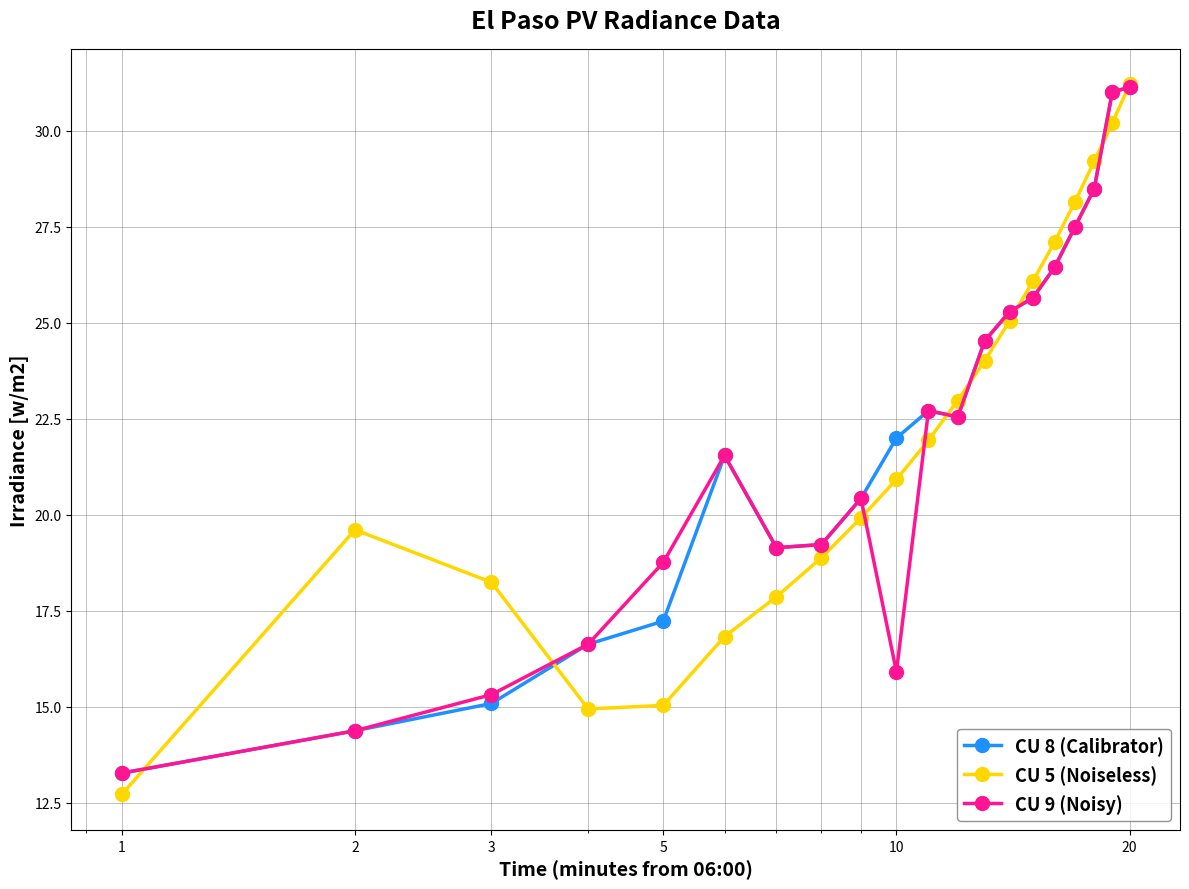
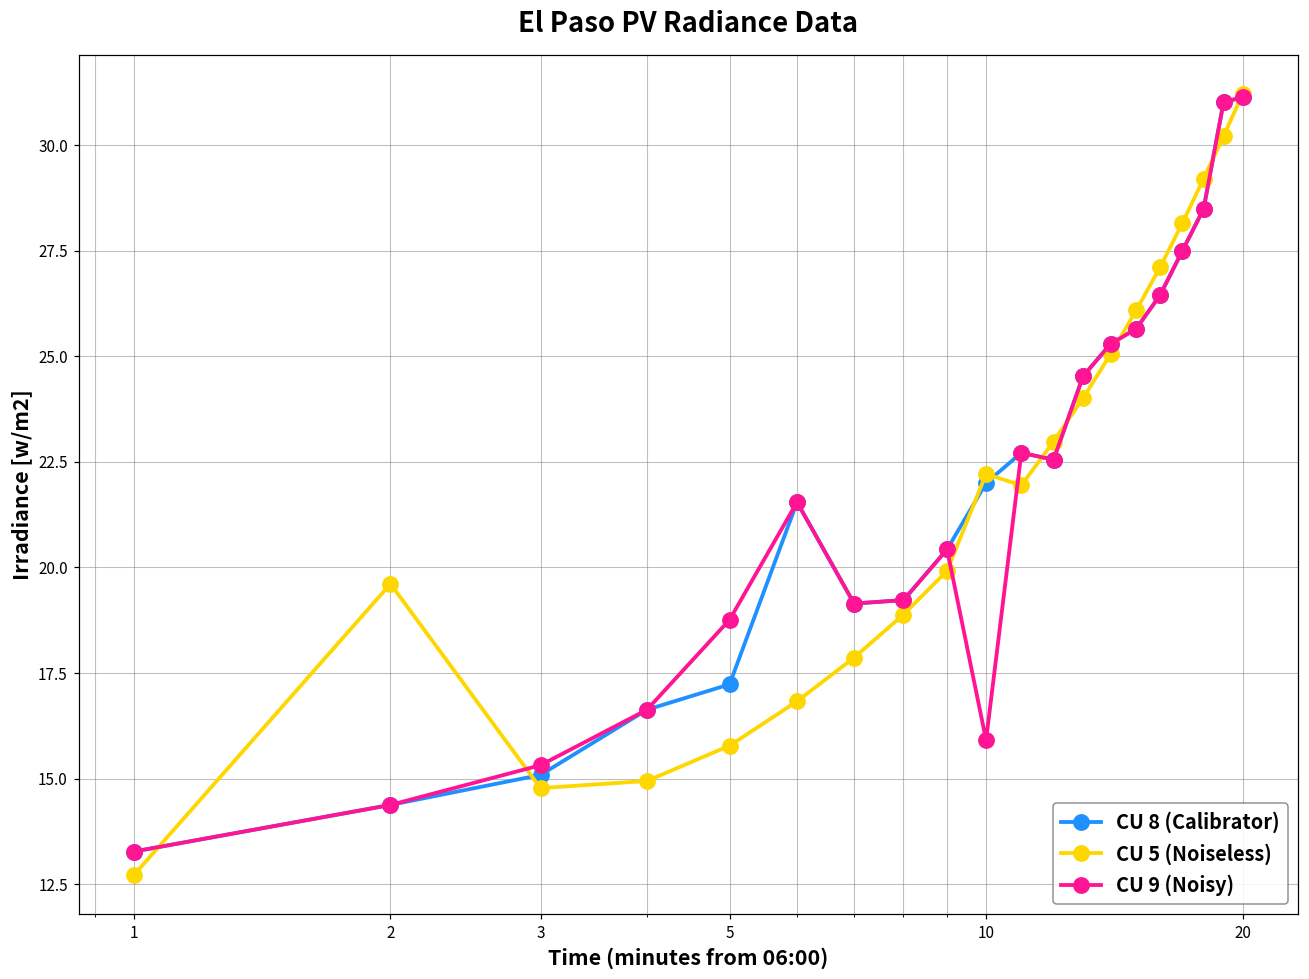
CU 5 (Noiseless), 3: 18.2 -> 14.8
CU 5 (Noiseless), 5: 15.0 -> 15.8
CU 5 (Noiseless), 10: 20.9 -> 22.2
